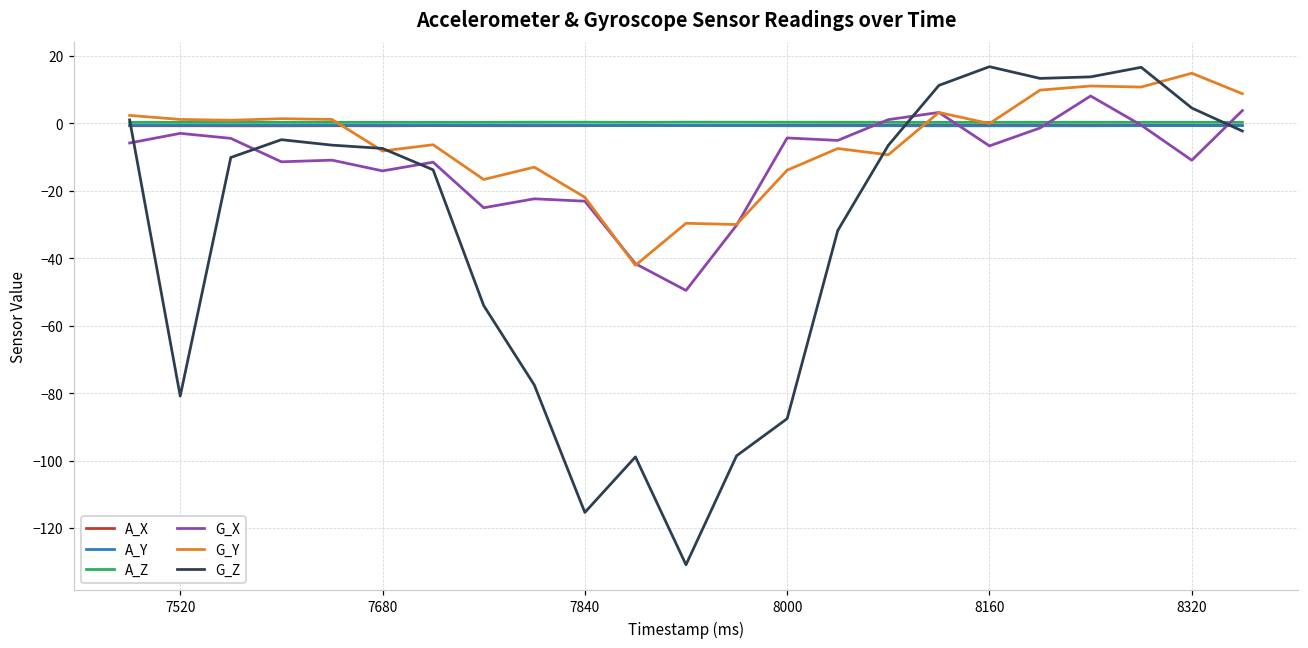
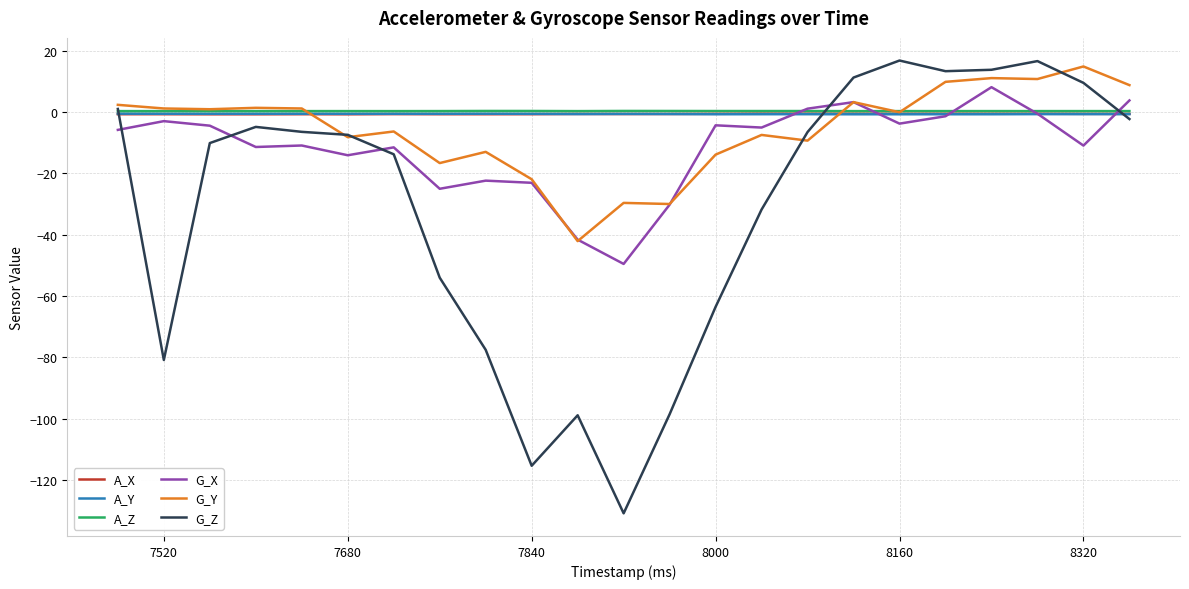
G_Z, 8000: -88 -> -64
G_X, 8160: -7 -> -4
G_Z, 8320: 5 -> 9
